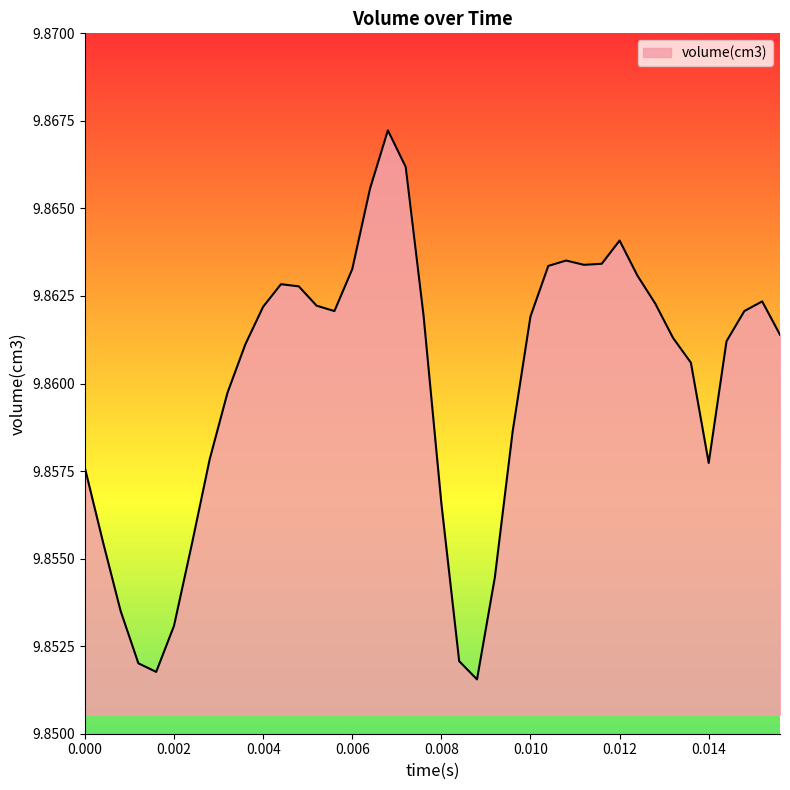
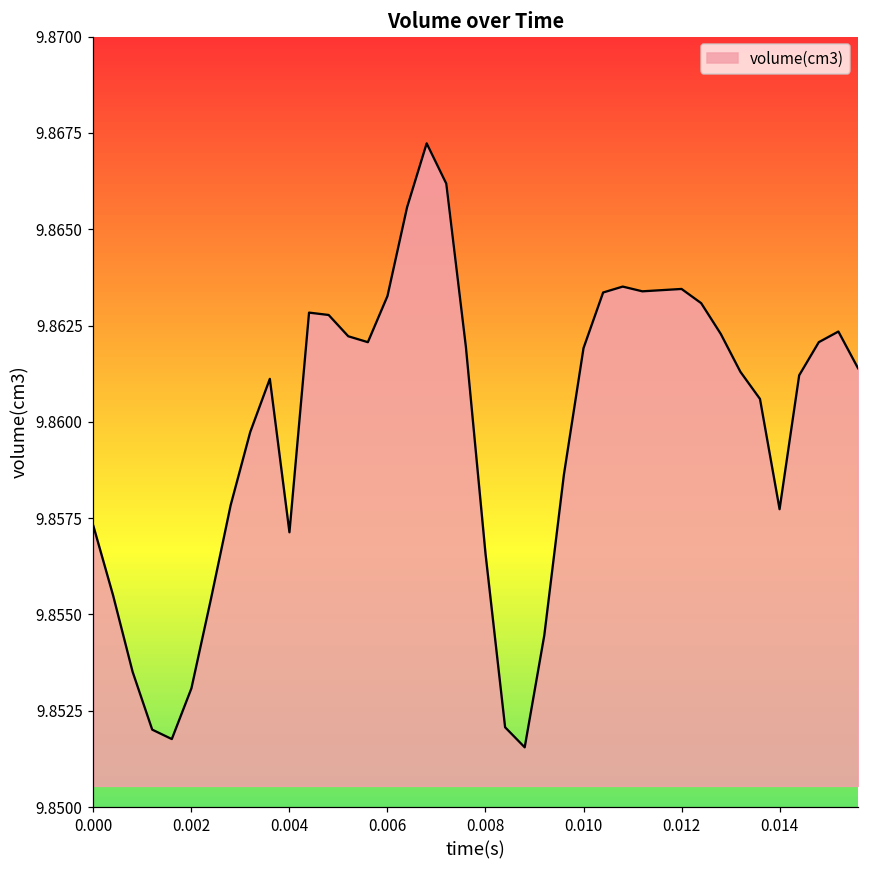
0.000: 9.8576 -> 9.8573
0.004: 9.8622 -> 9.8571
0.012: 9.8641 -> 9.8635
